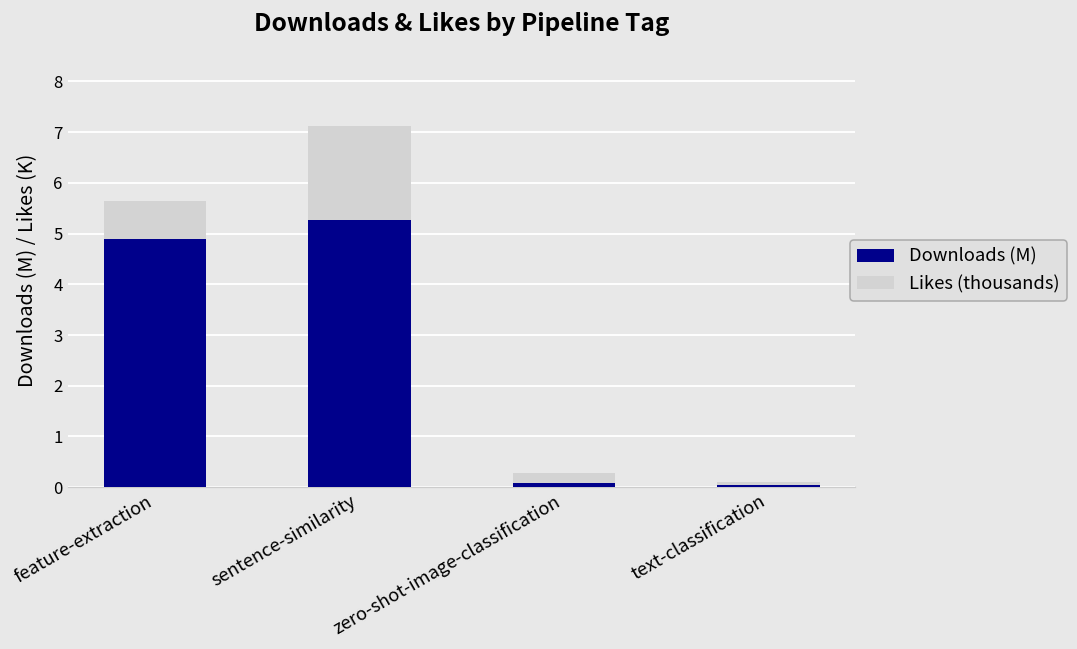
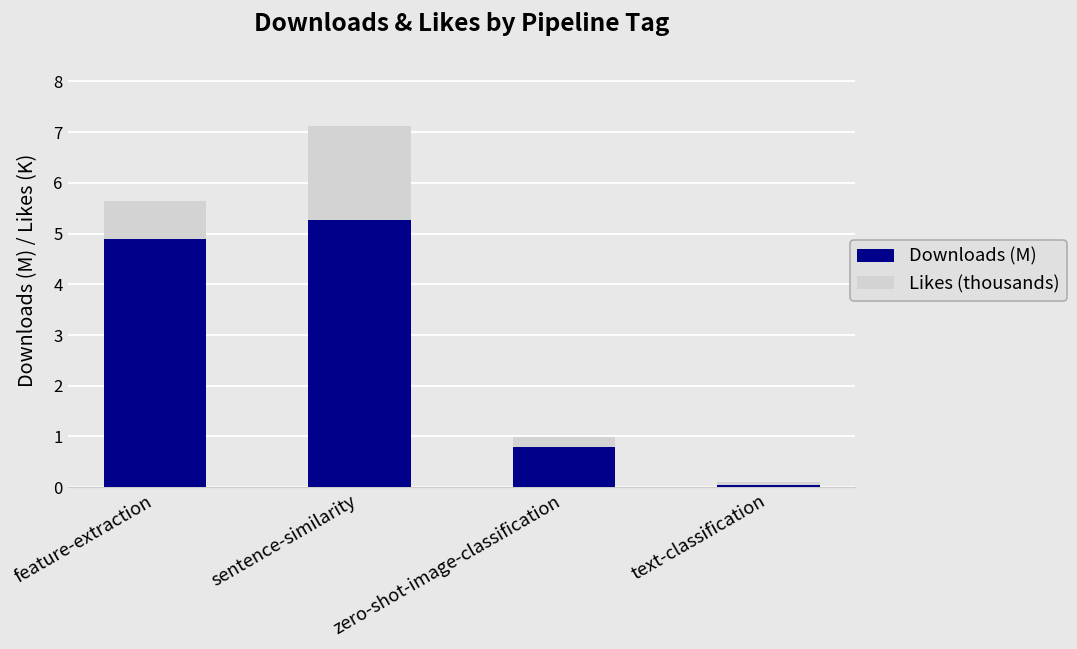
Downloads (M), zero-shot-image-classification: 0.1 -> 0.8
